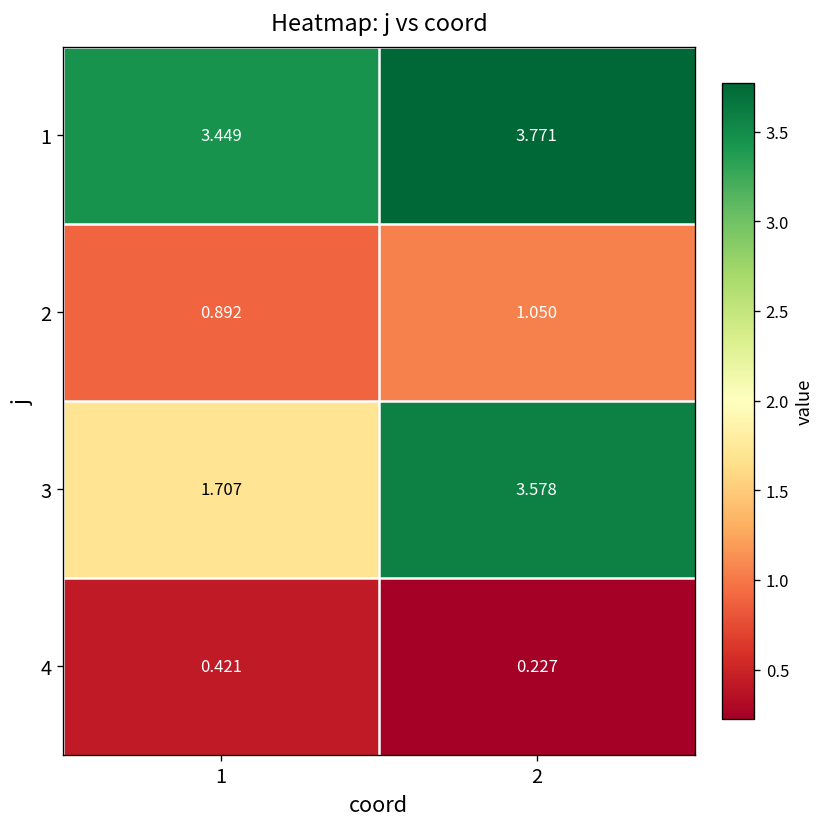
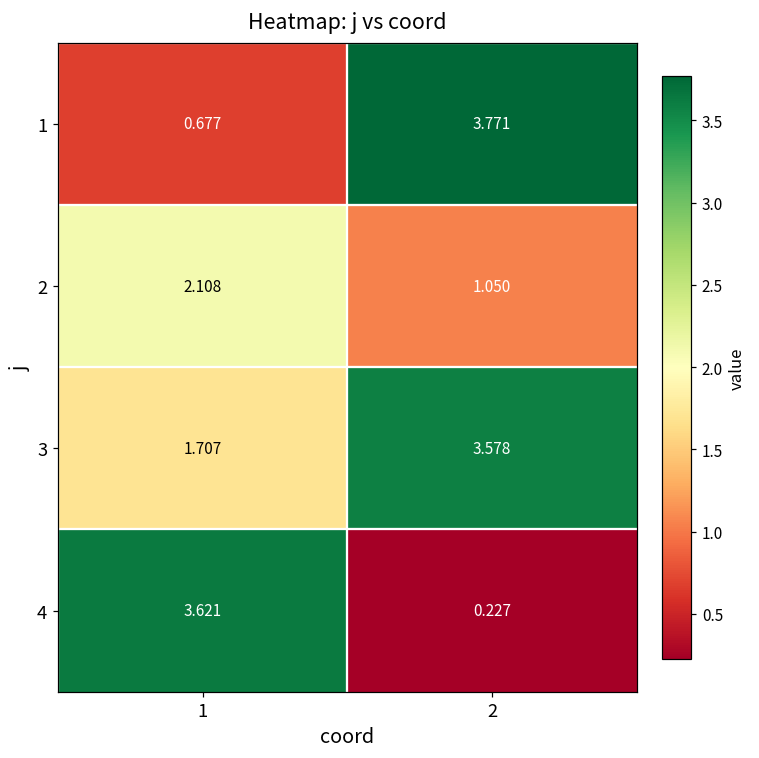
1, 1: 3.449 -> 0.677
2, 1: 0.892 -> 2.108
4, 1: 0.421 -> 3.621
